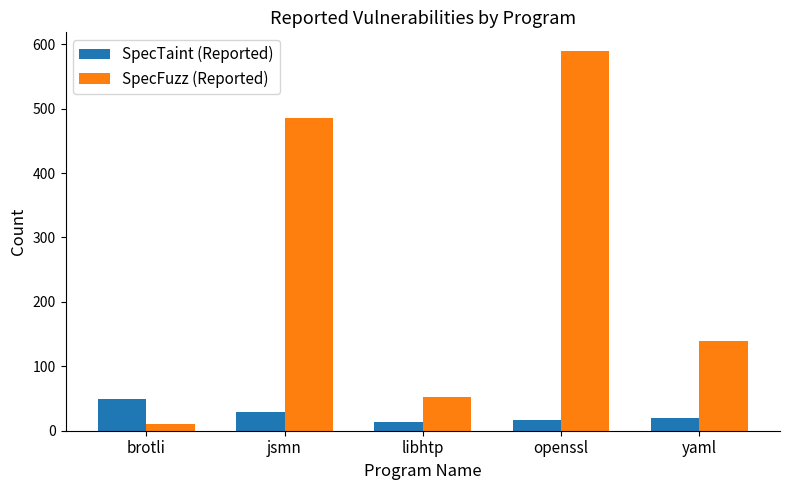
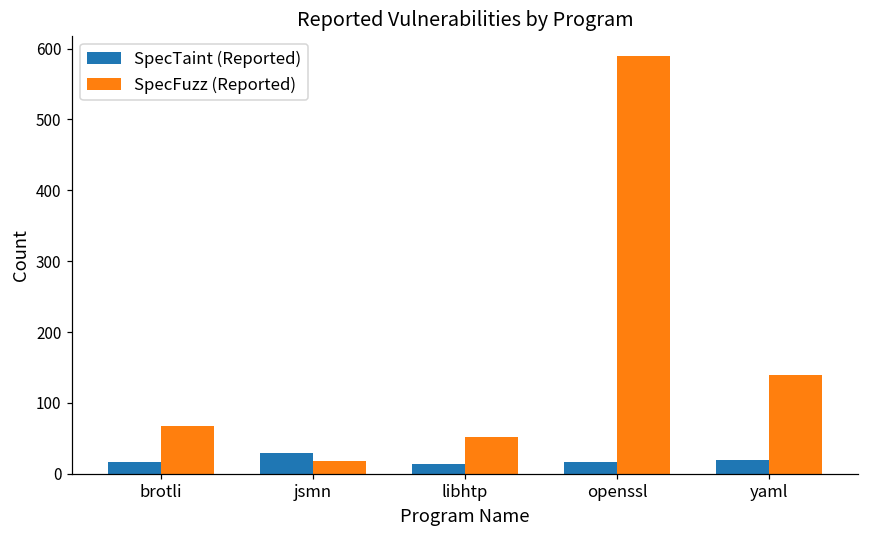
SpecTaint (Reported), brotli: 50 -> 20
SpecFuzz (Reported), brotli: 10 -> 70
SpecFuzz (Reported), jsmn: 490 -> 20
